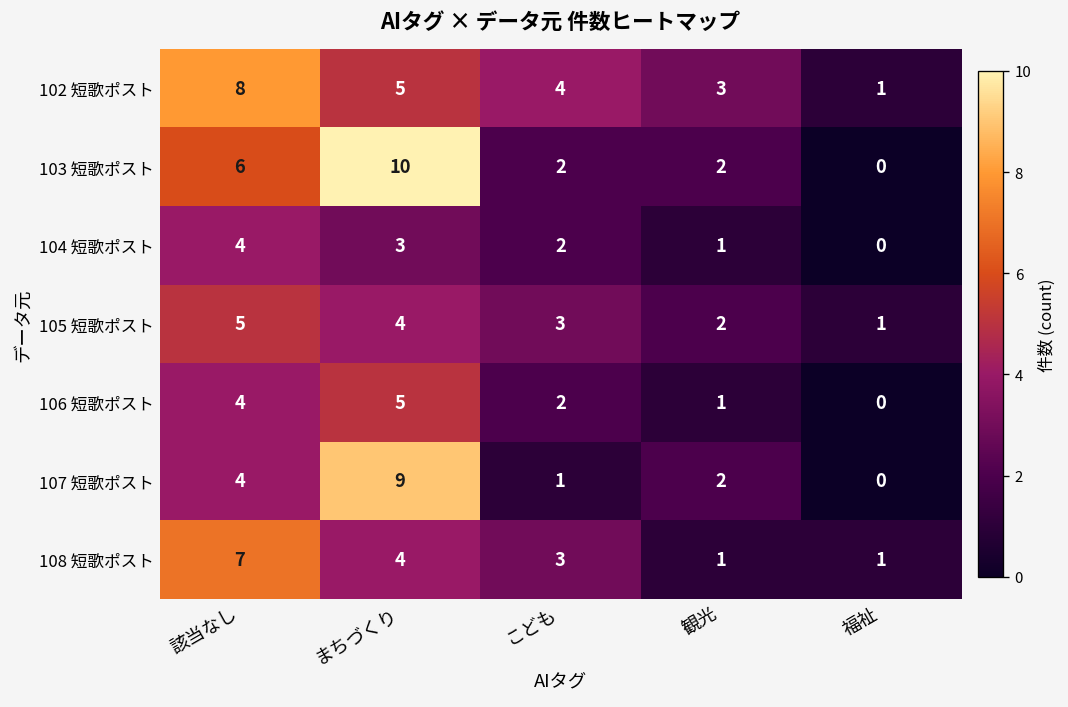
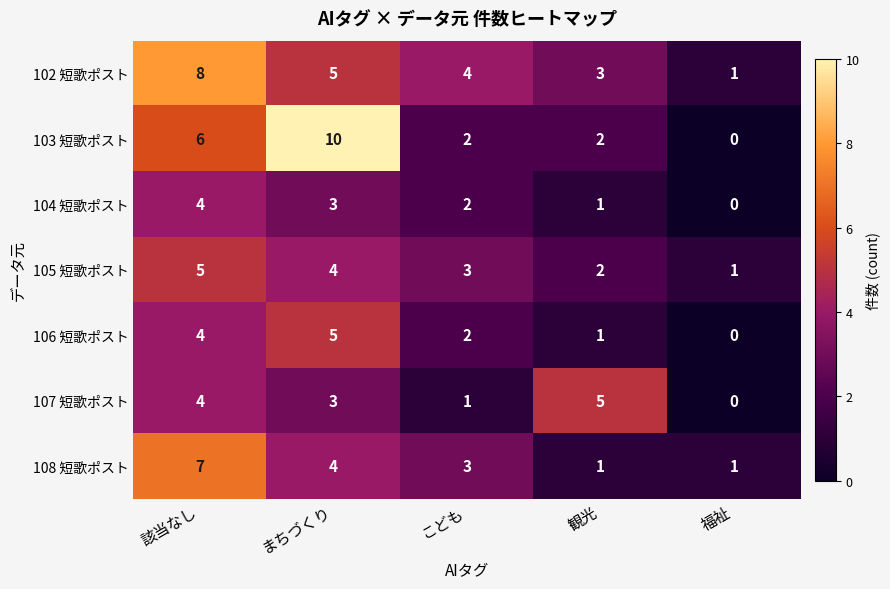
107 短歌ポスト, まちづくり: 9 -> 3
107 短歌ポスト, 観光: 2 -> 5
